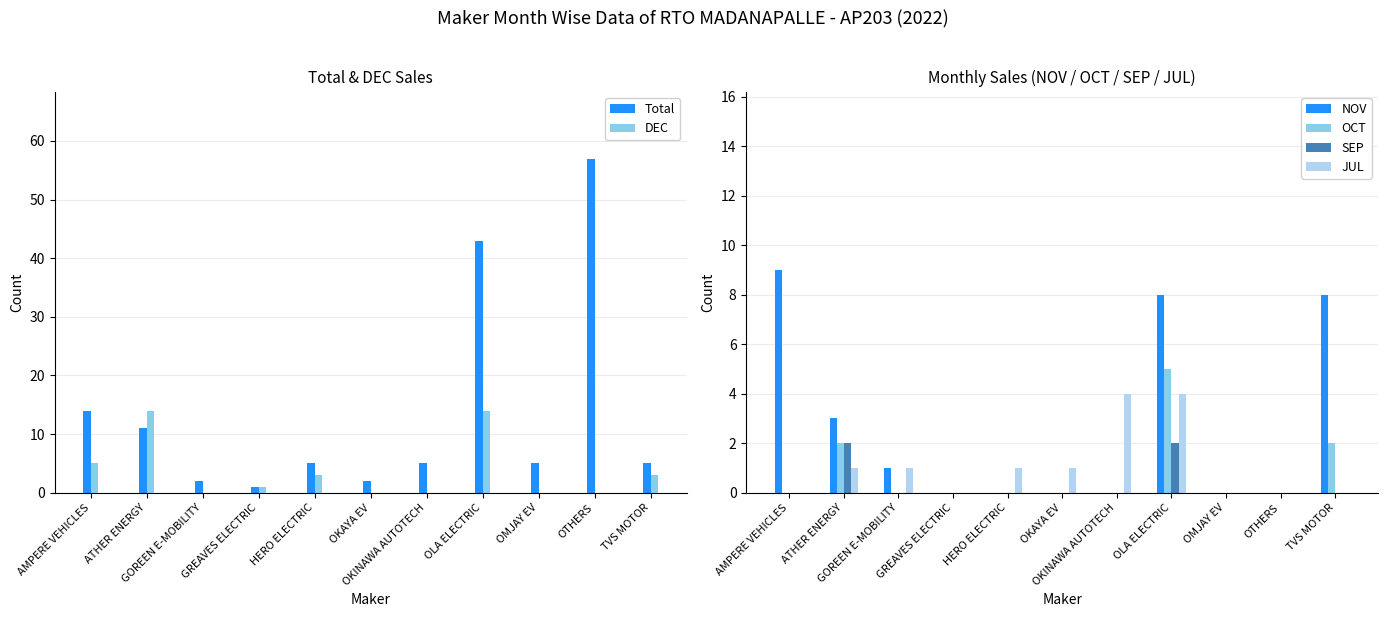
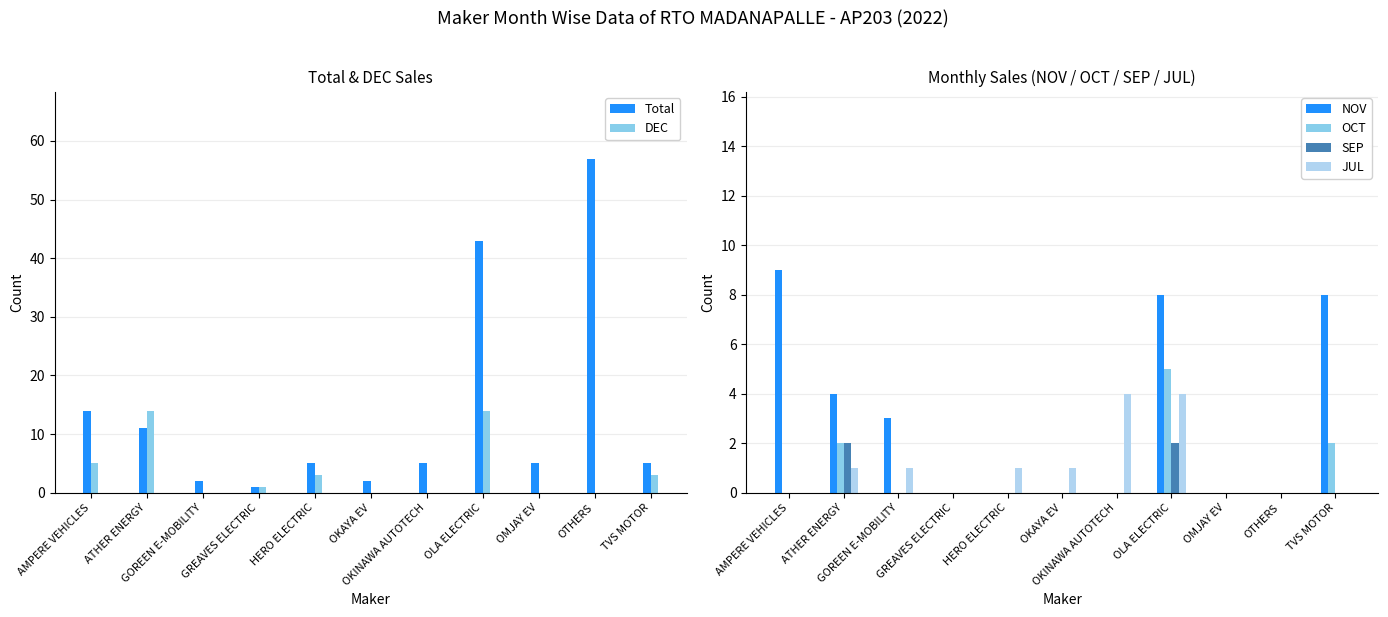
Monthly Sales (NOV / OCT / SEP / JUL), NOV, ATHER ENERGY: 3 -> 4
Monthly Sales (NOV / OCT / SEP / JUL), NOV, GOREEN E-MOBILITY: 1 -> 3
